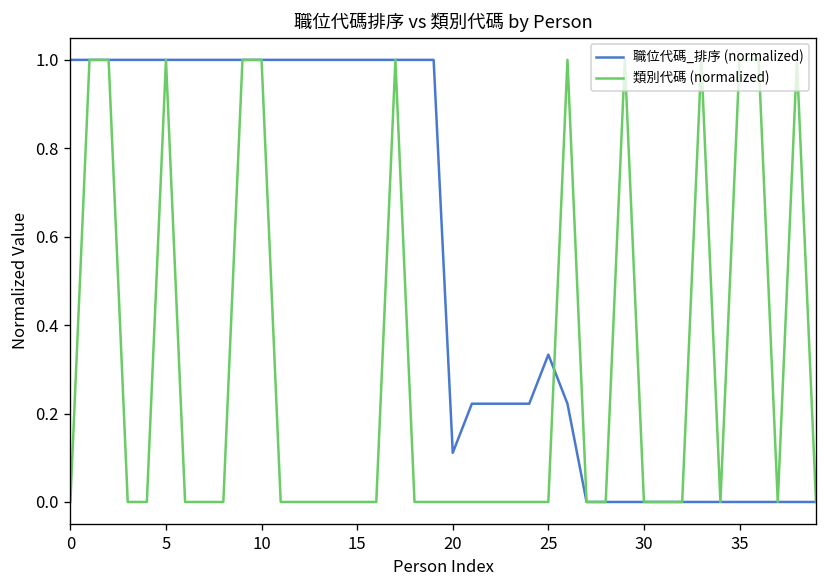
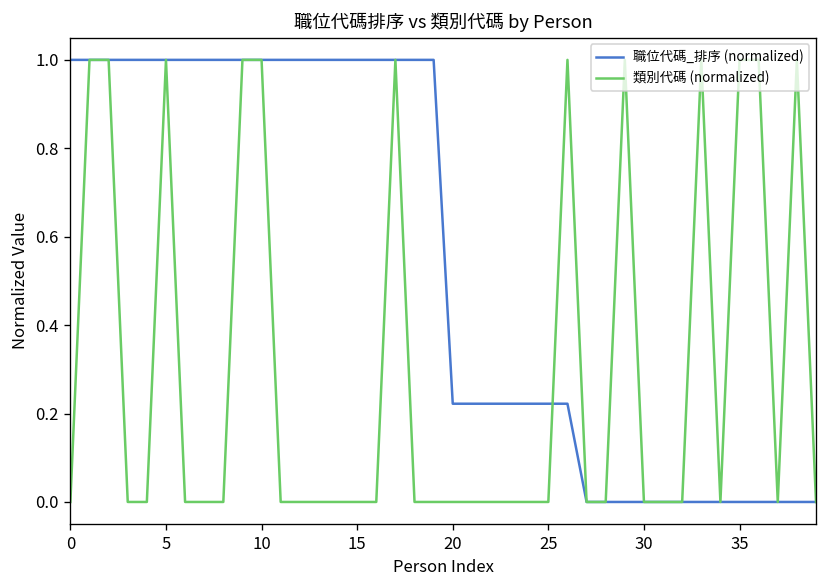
職位代碼_排序 (normalized), 20: 0.11 -> 0.22
職位代碼_排序 (normalized), 25: 0.33 -> 0.22
